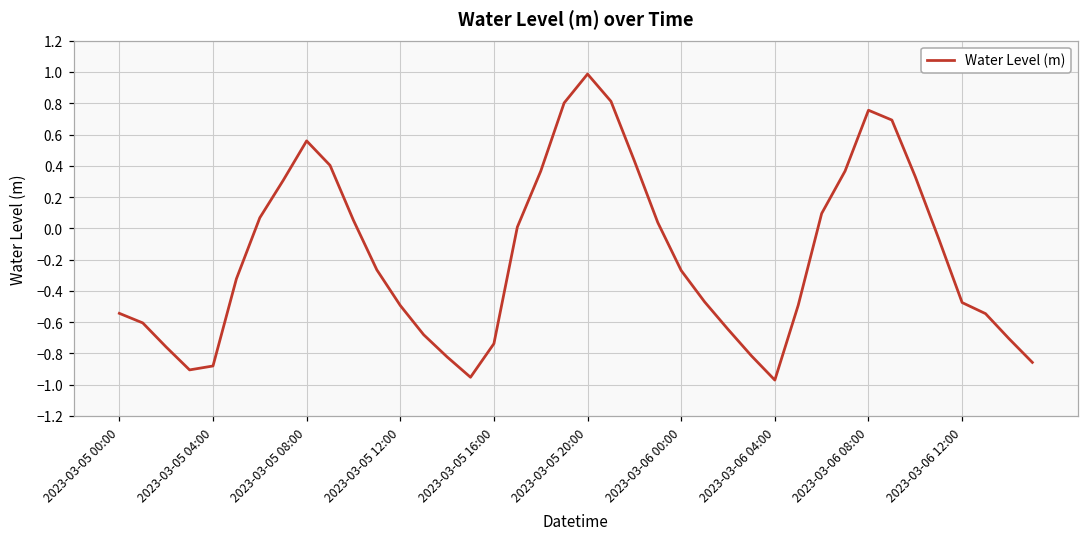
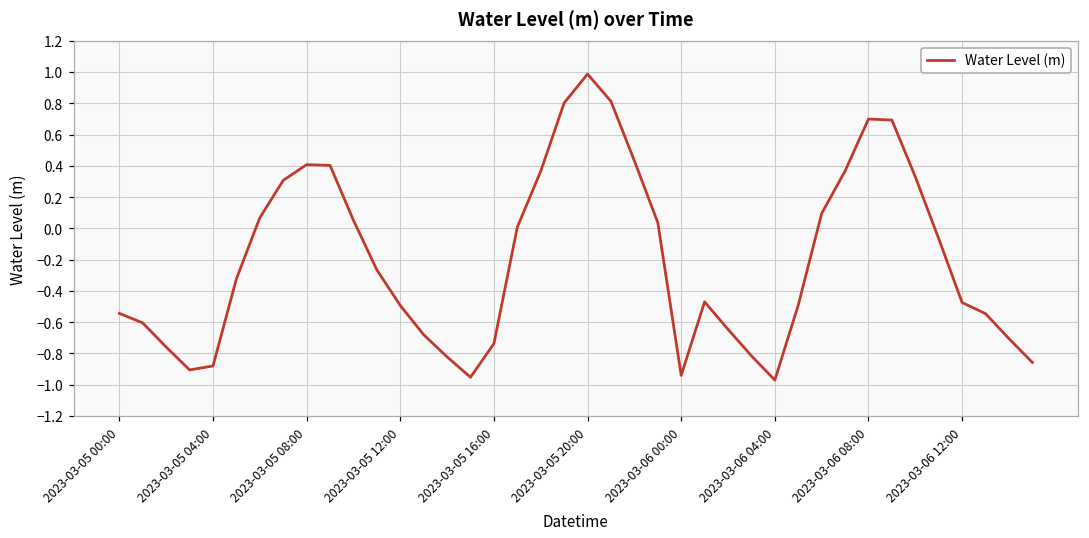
2023-03-05 08:00: 0.56 -> 0.41
2023-03-06 00:00: -0.27 -> -0.94
2023-03-06 08:00: 0.76 -> 0.70
